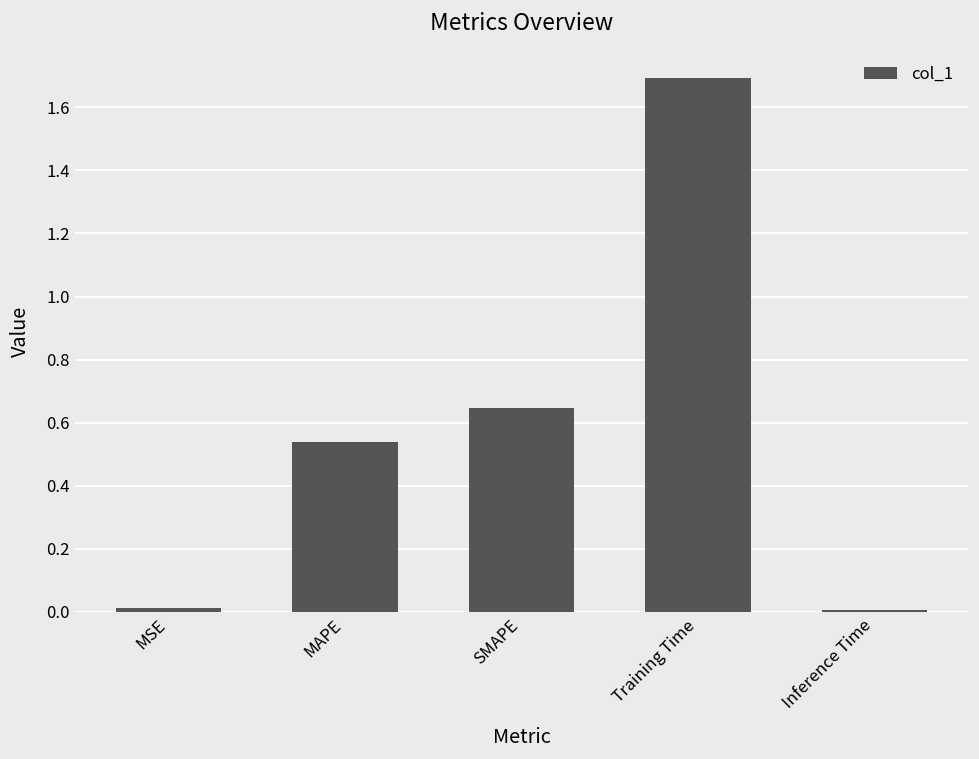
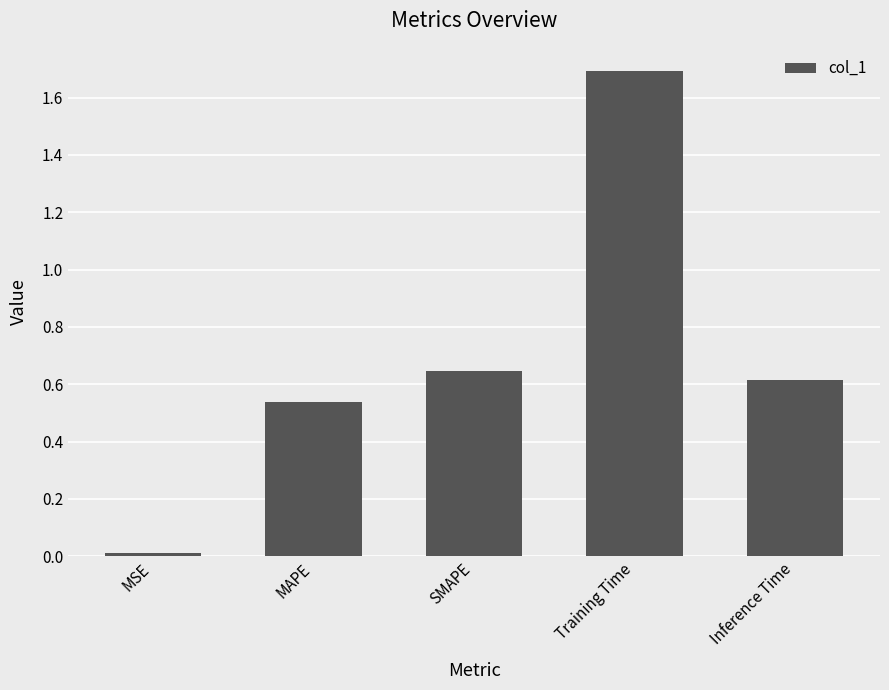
Inference Time: 0.01 -> 0.62
